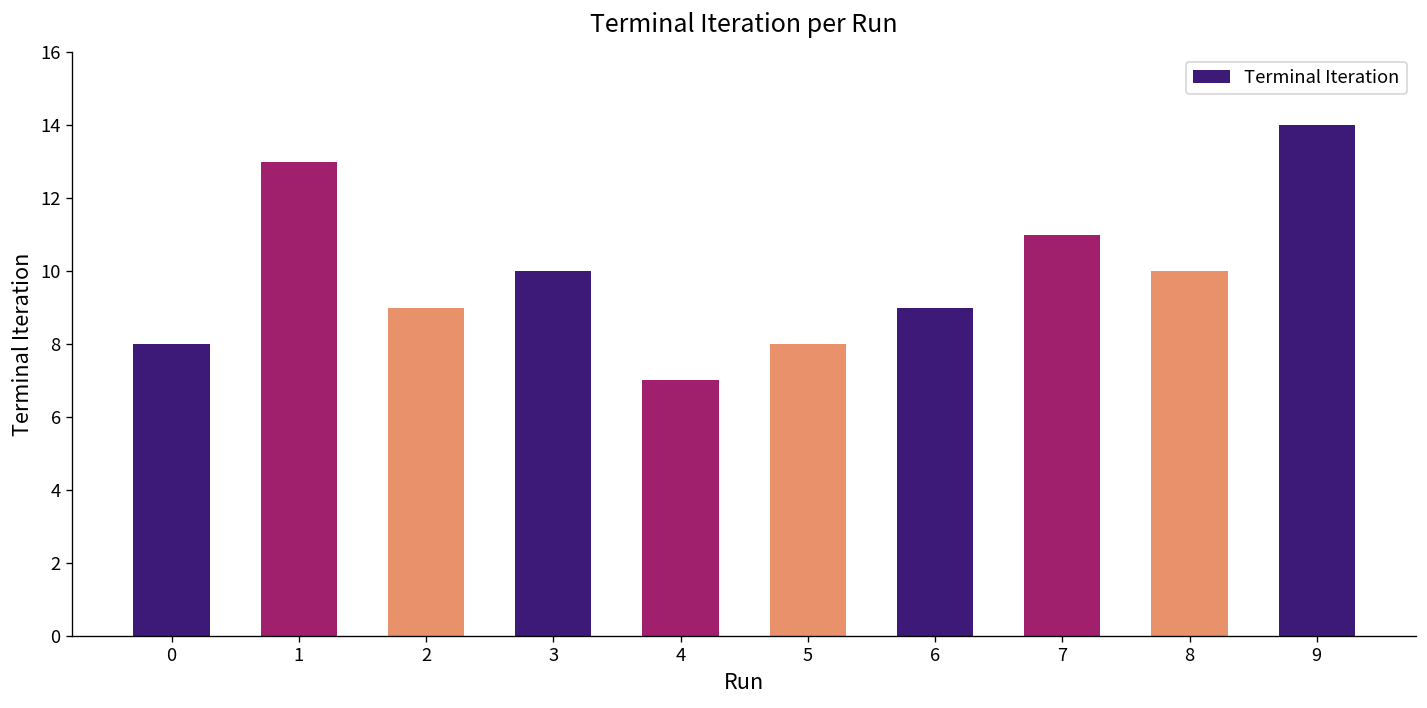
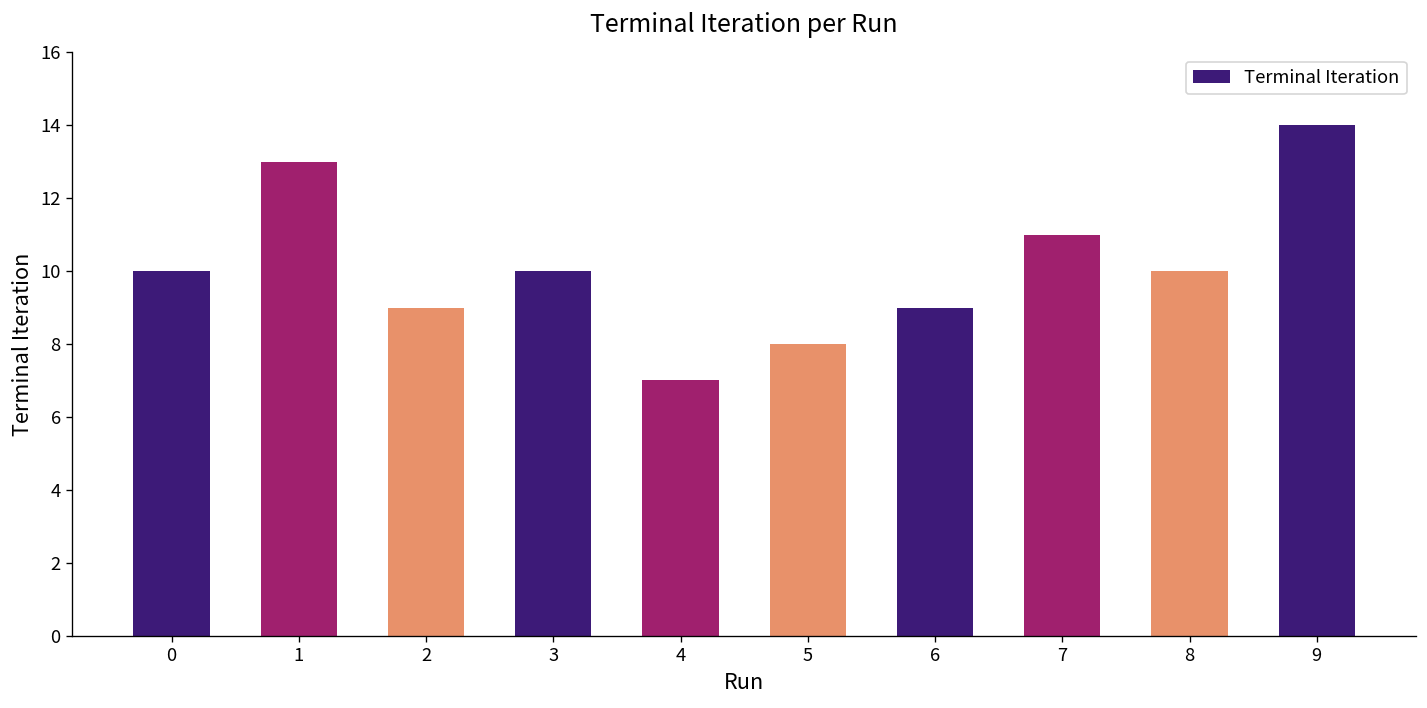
0: 8 -> 10
